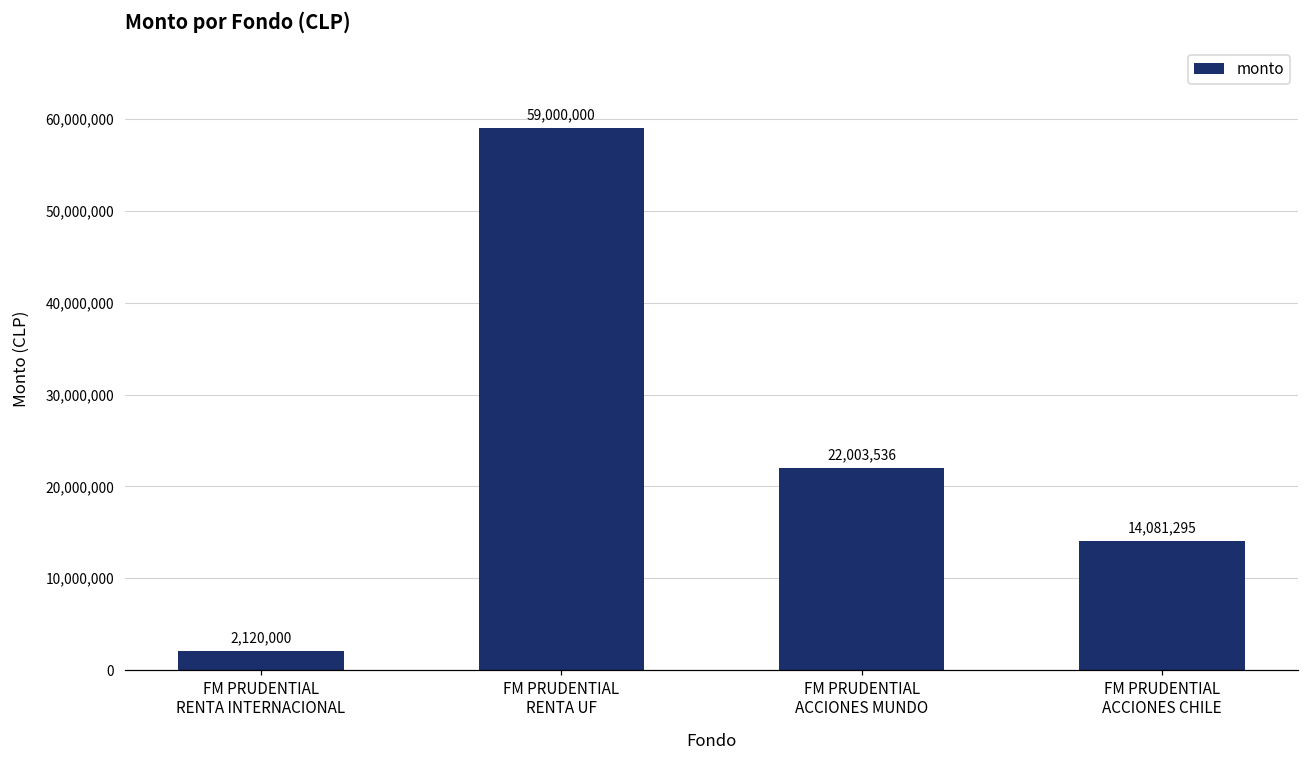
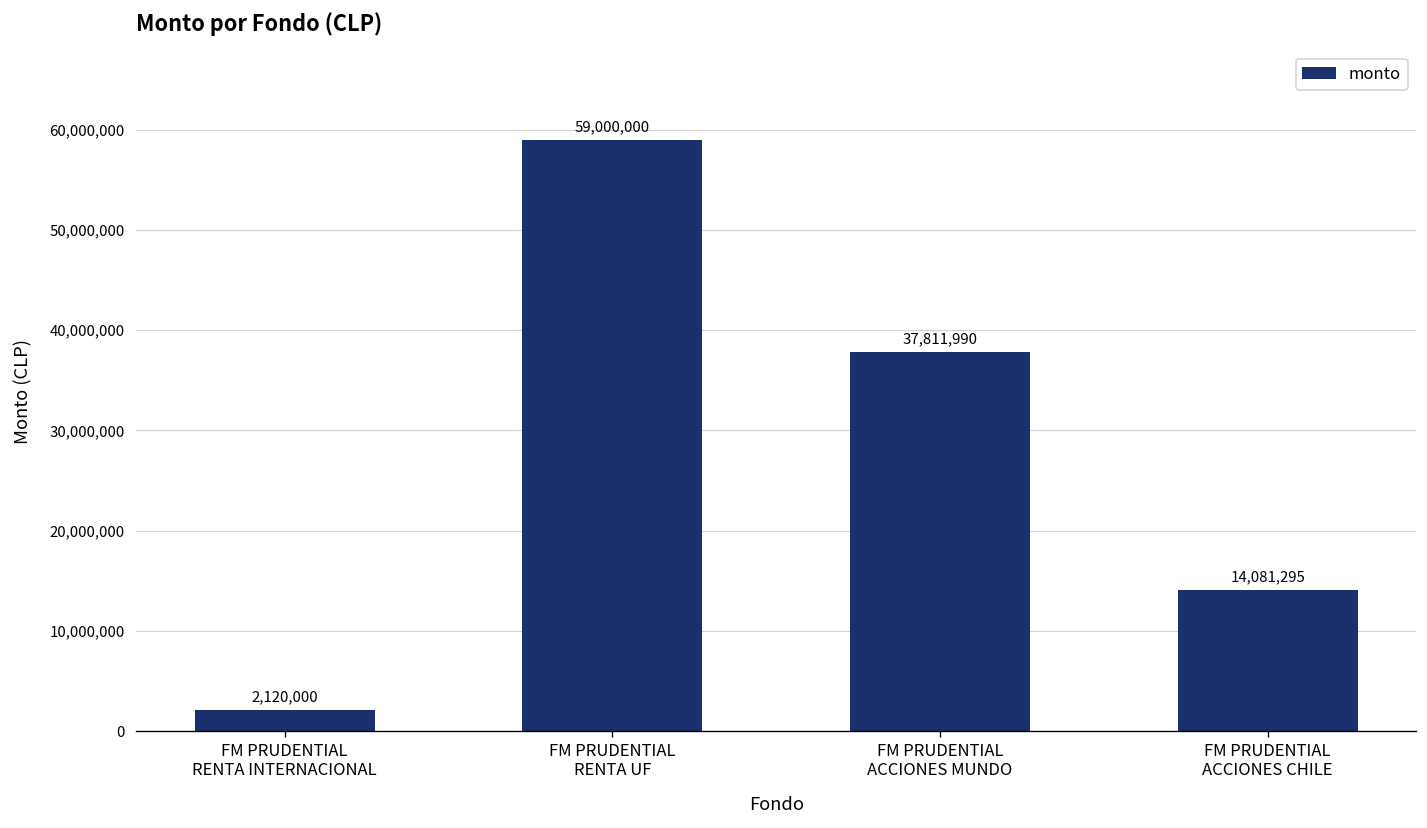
FM PRUDENTIAL ACCIONES MUNDO: 22,003,536 -> 37,811,990
